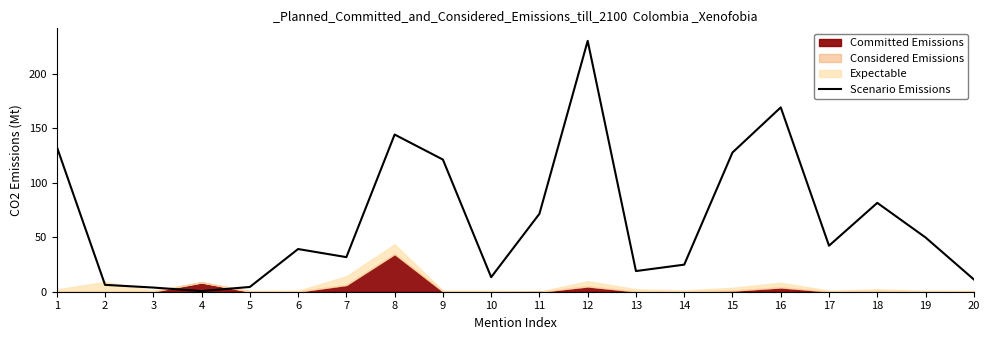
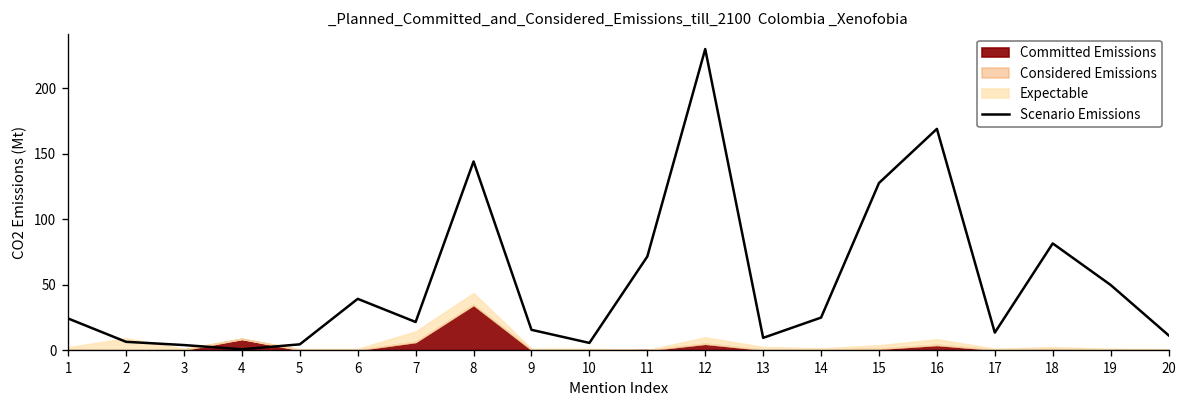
Scenario Emissions, 1: 133 -> 24
Scenario Emissions, 7: 32 -> 21
Scenario Emissions, 9: 121 -> 15
Scenario Emissions, 10: 13 -> 5
Scenario Emissions, 13: 19 -> 9
Scenario Emissions, 17: 42 -> 13
